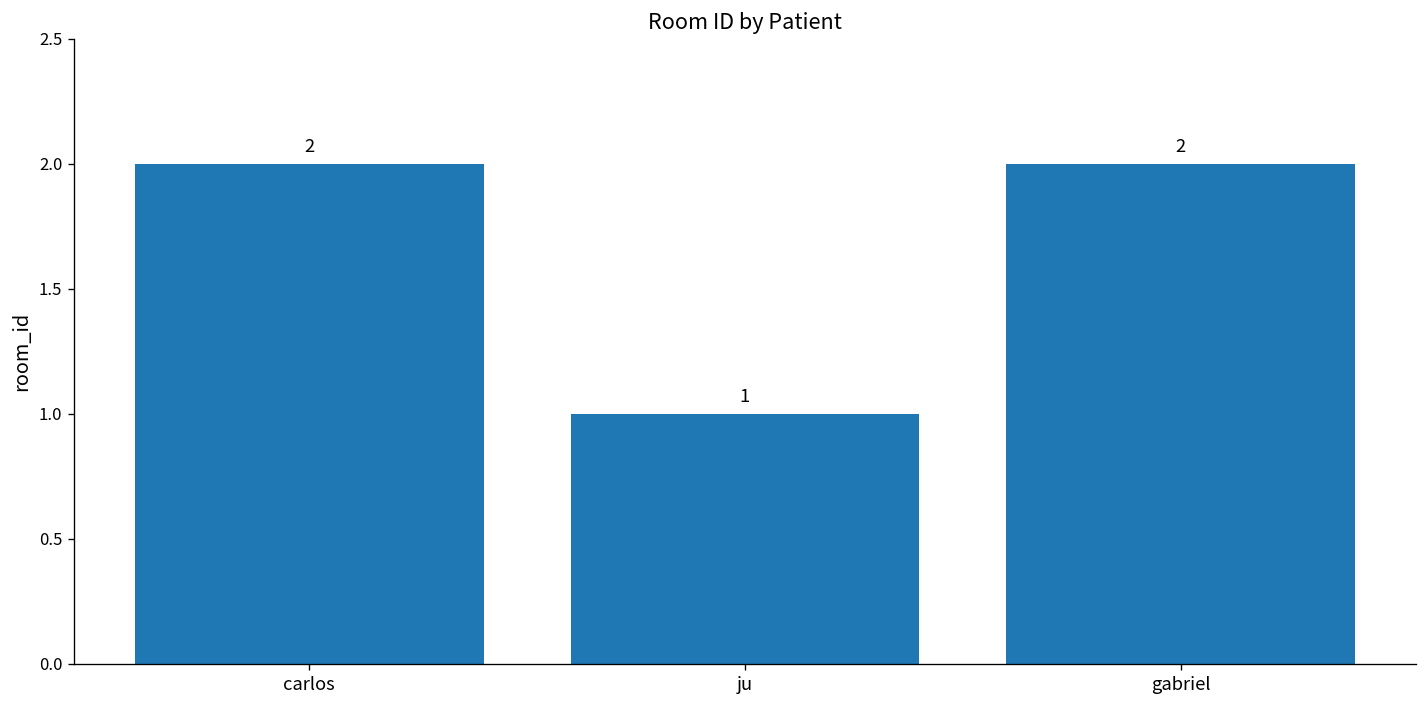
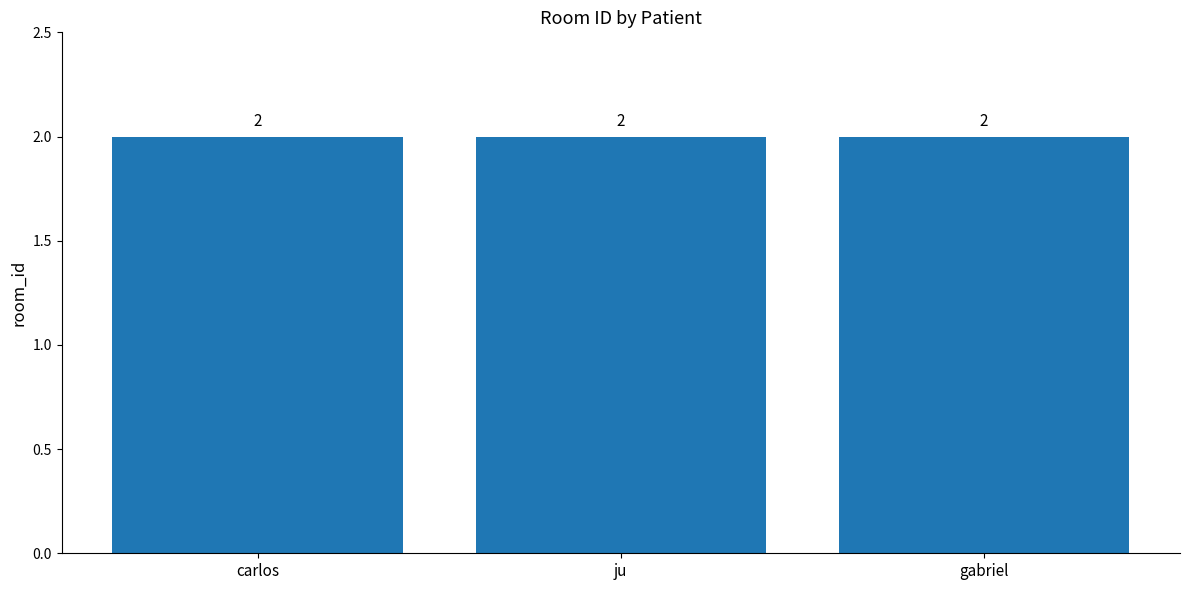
ju: 1 -> 2
